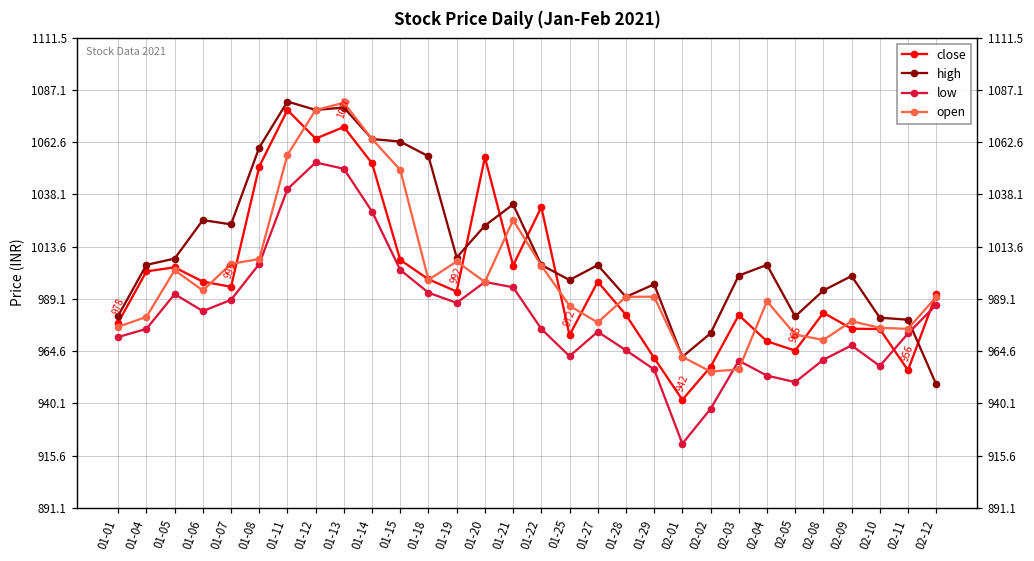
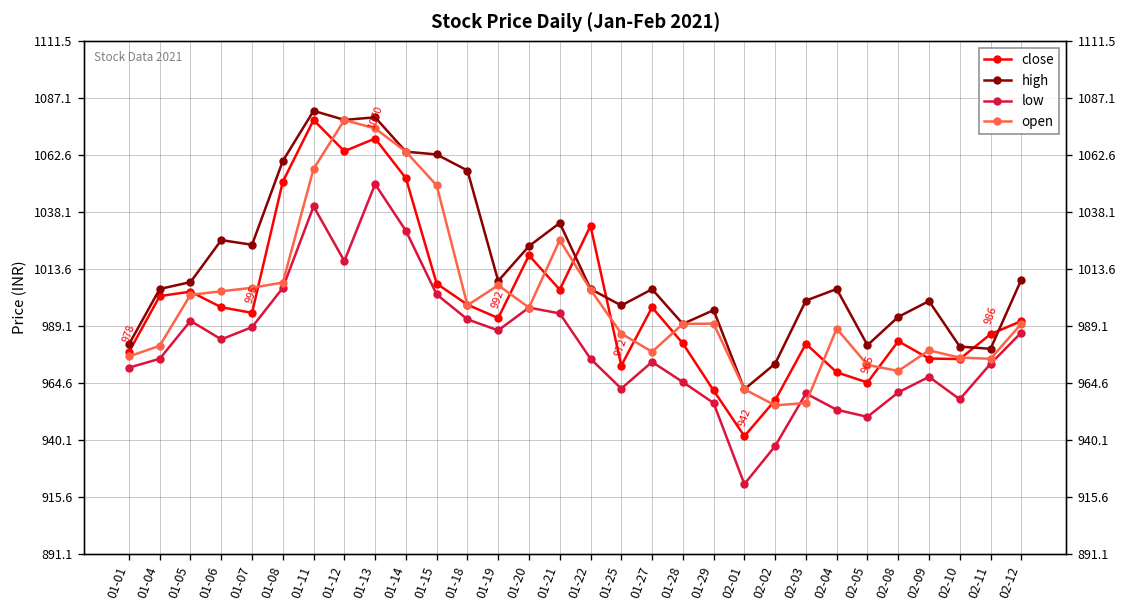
open, 01-06: 993 -> 1004
low, 01-12: 1053 -> 1017
open, 01-13: 1081 -> 1074
close, 01-20: 1055 -> 1019
close, 02-11: 956 -> 986
high, 02-12: 949 -> 1009
